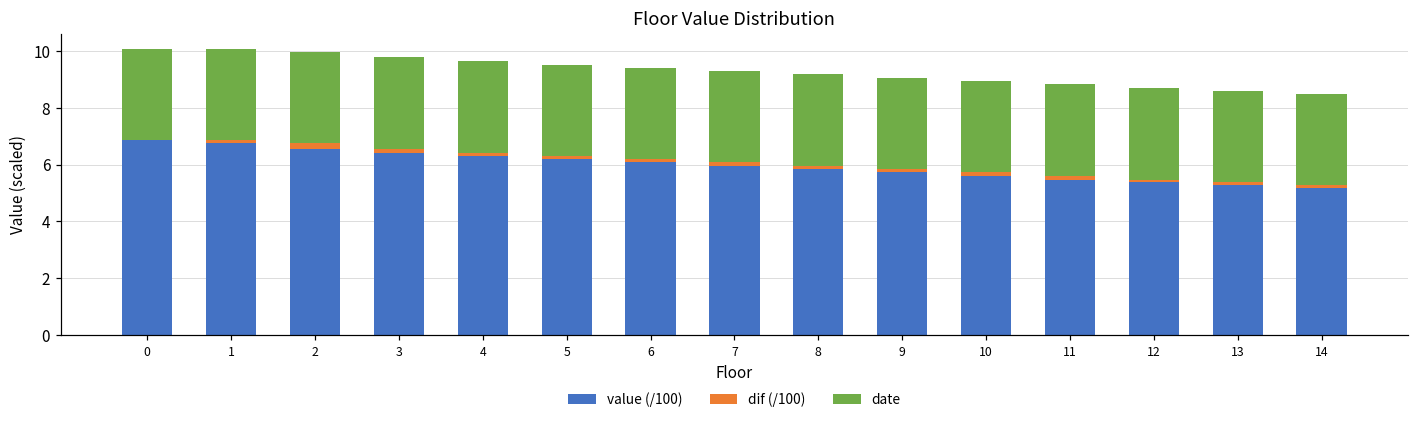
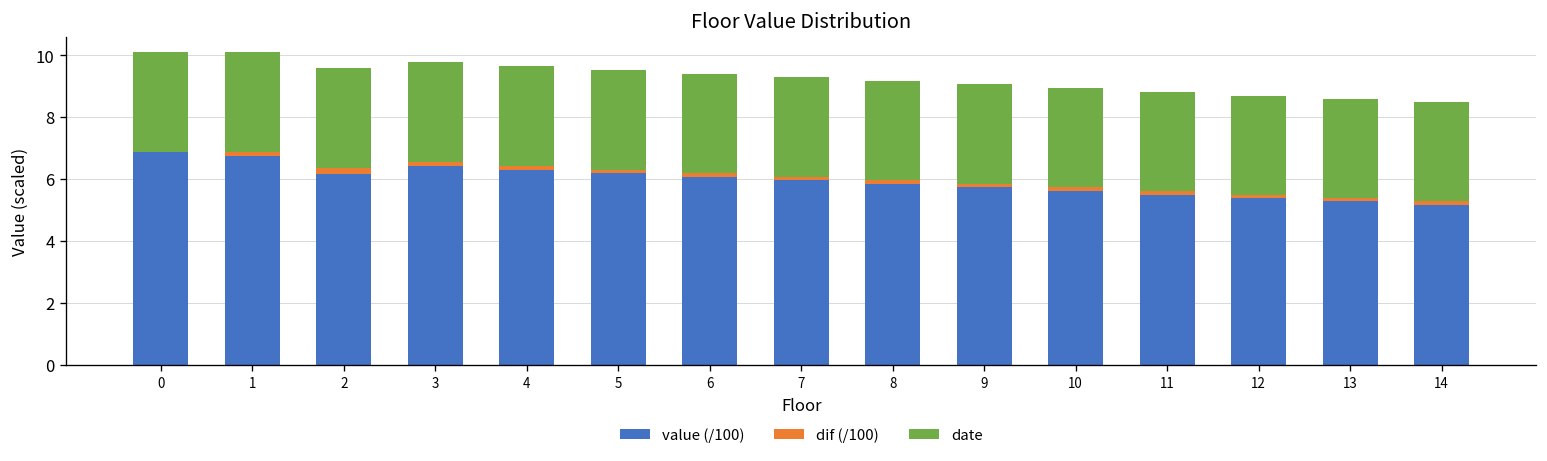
value (/100), 2: 6.6 -> 6.2
